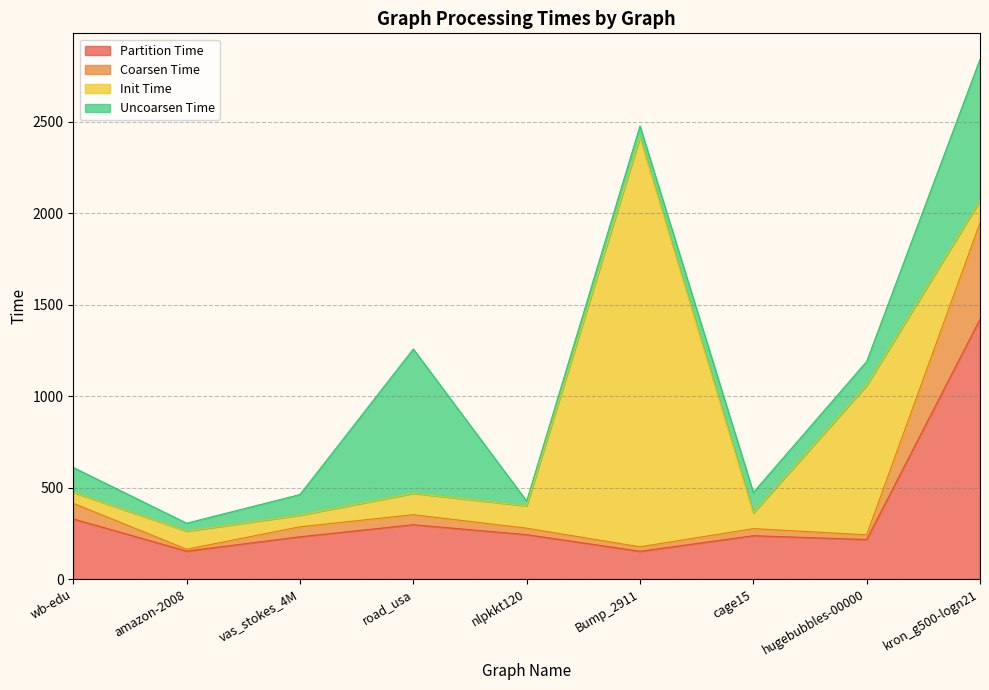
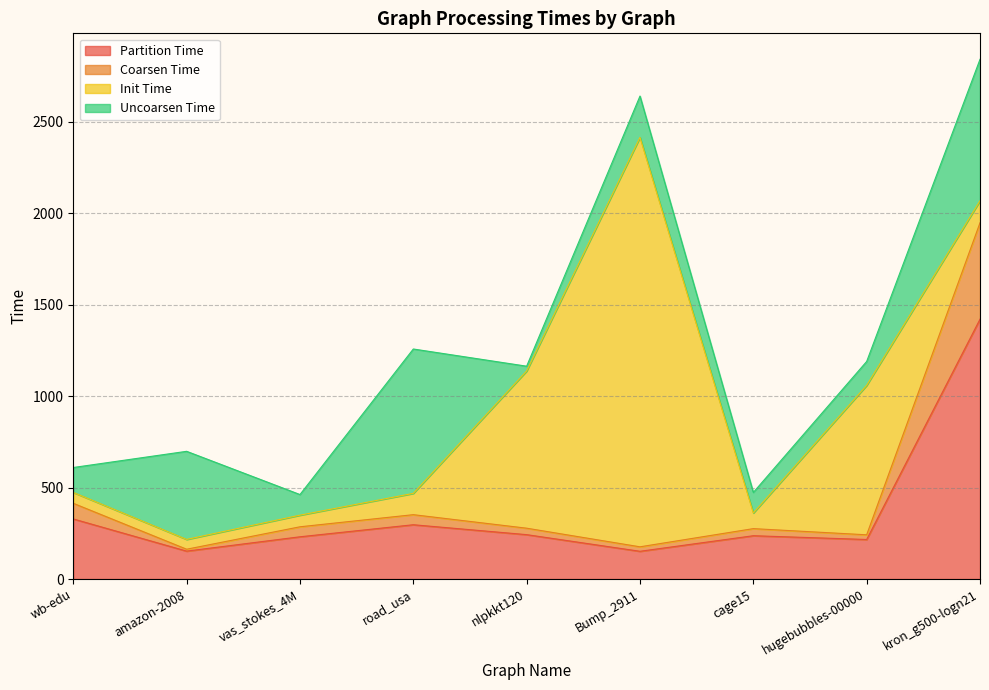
Init Time, amazon-2008: 100 -> 50
Uncoarsen Time, amazon-2008: 40 -> 480
Init Time, nlpkkt120: 120 -> 860
Uncoarsen Time, Bump_2911: 60 -> 230
